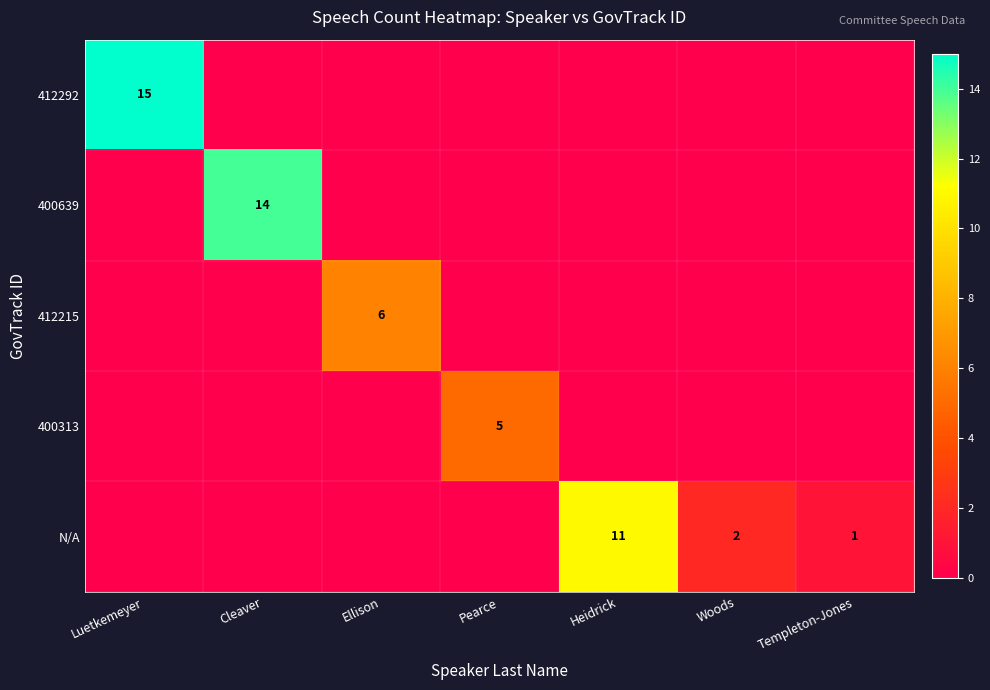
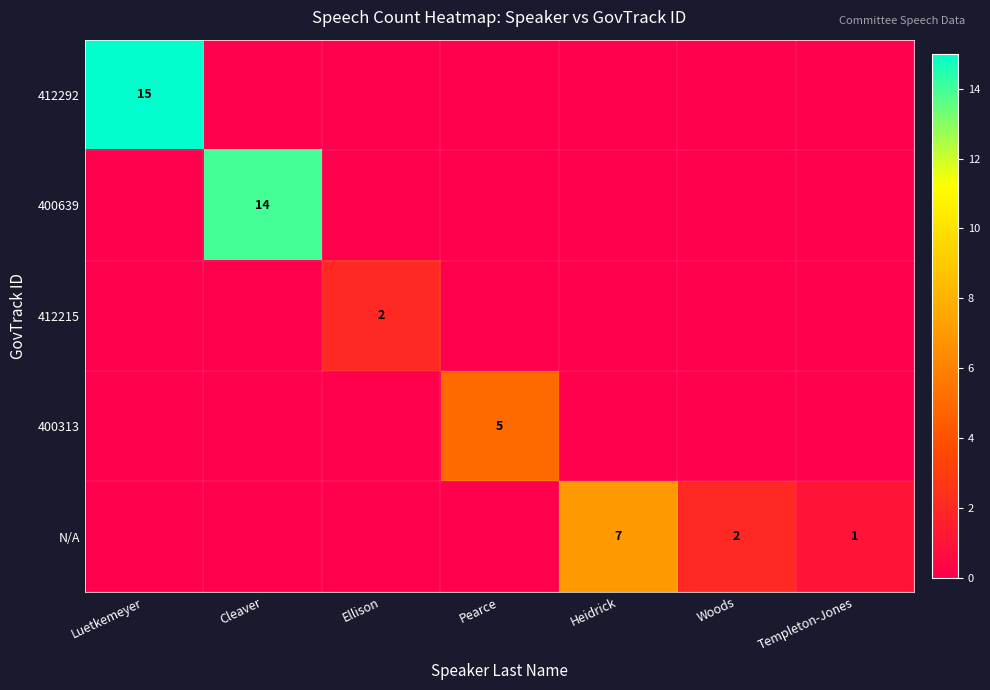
412215, Ellison: 6 -> 2
N/A, Heidrick: 11 -> 7
